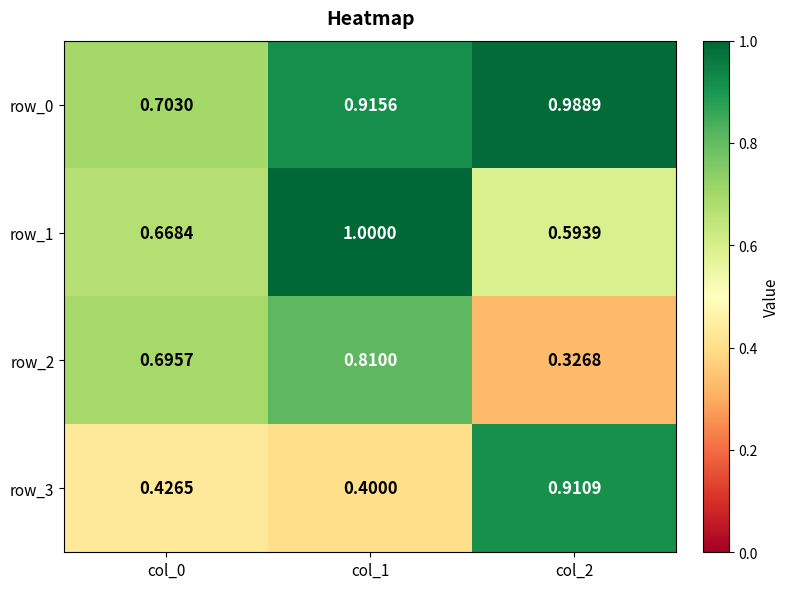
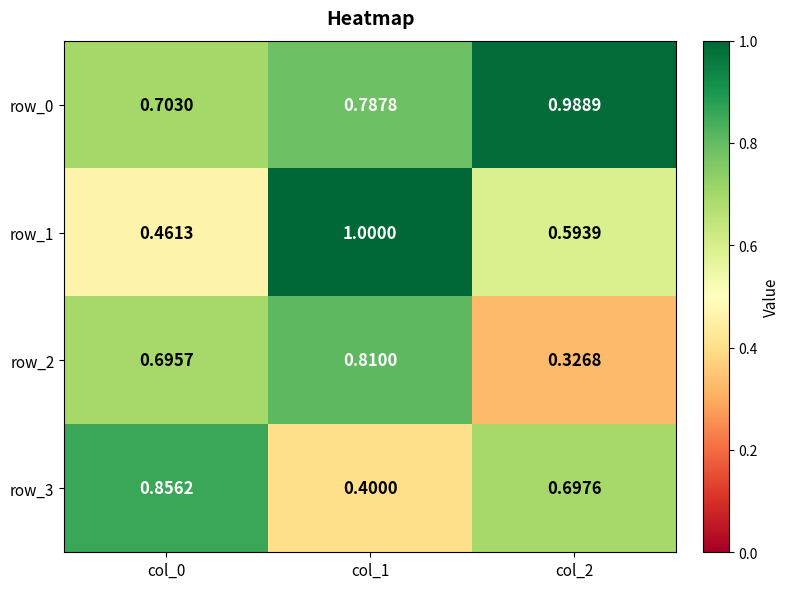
row_0, col_1: 0.9156 -> 0.7878
row_1, col_0: 0.6684 -> 0.4613
row_3, col_0: 0.4265 -> 0.8562
row_3, col_2: 0.9109 -> 0.6976
